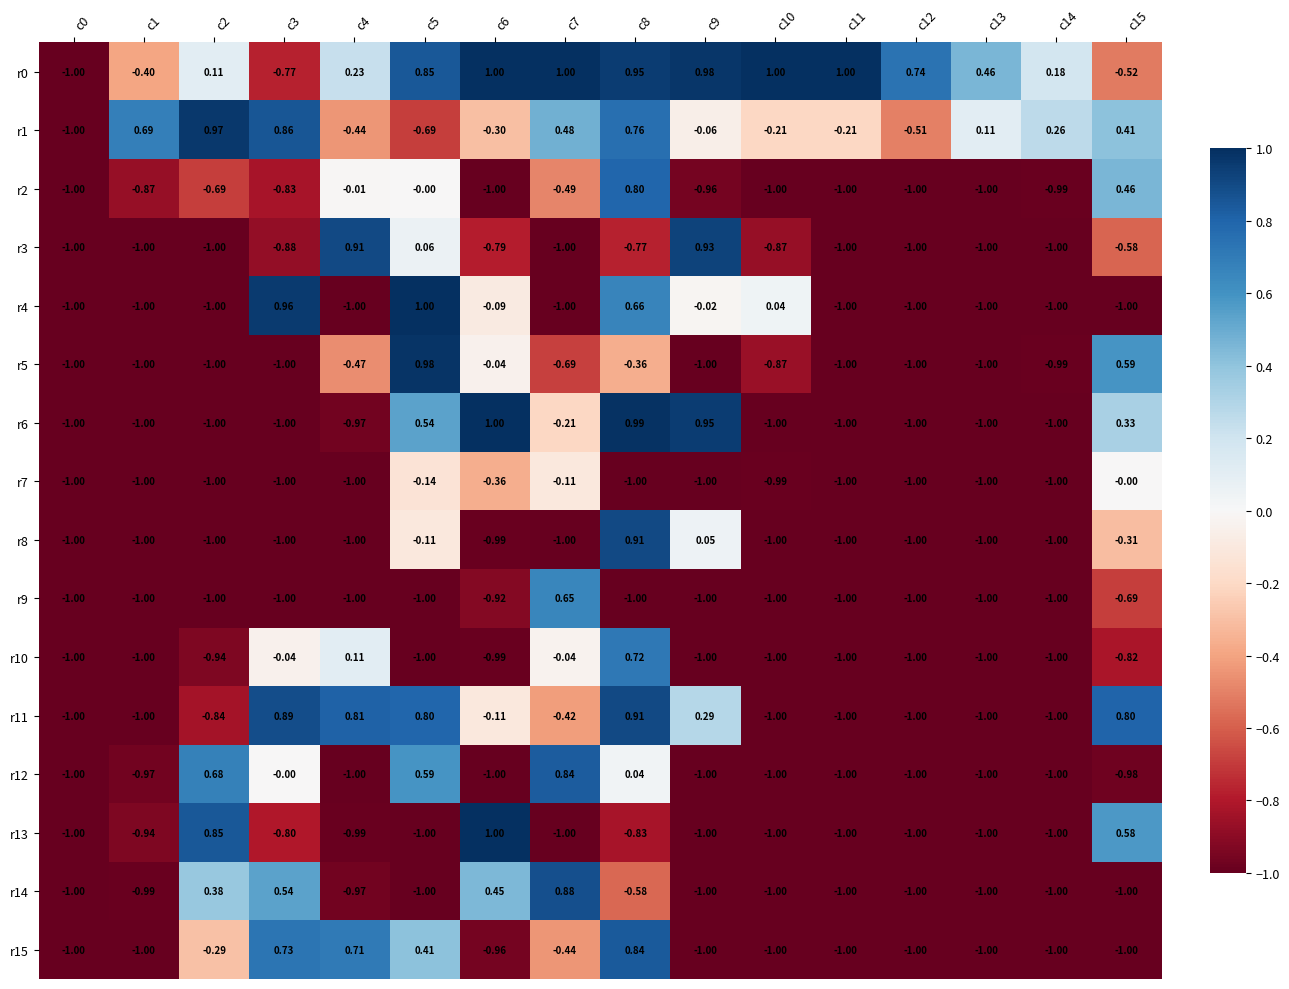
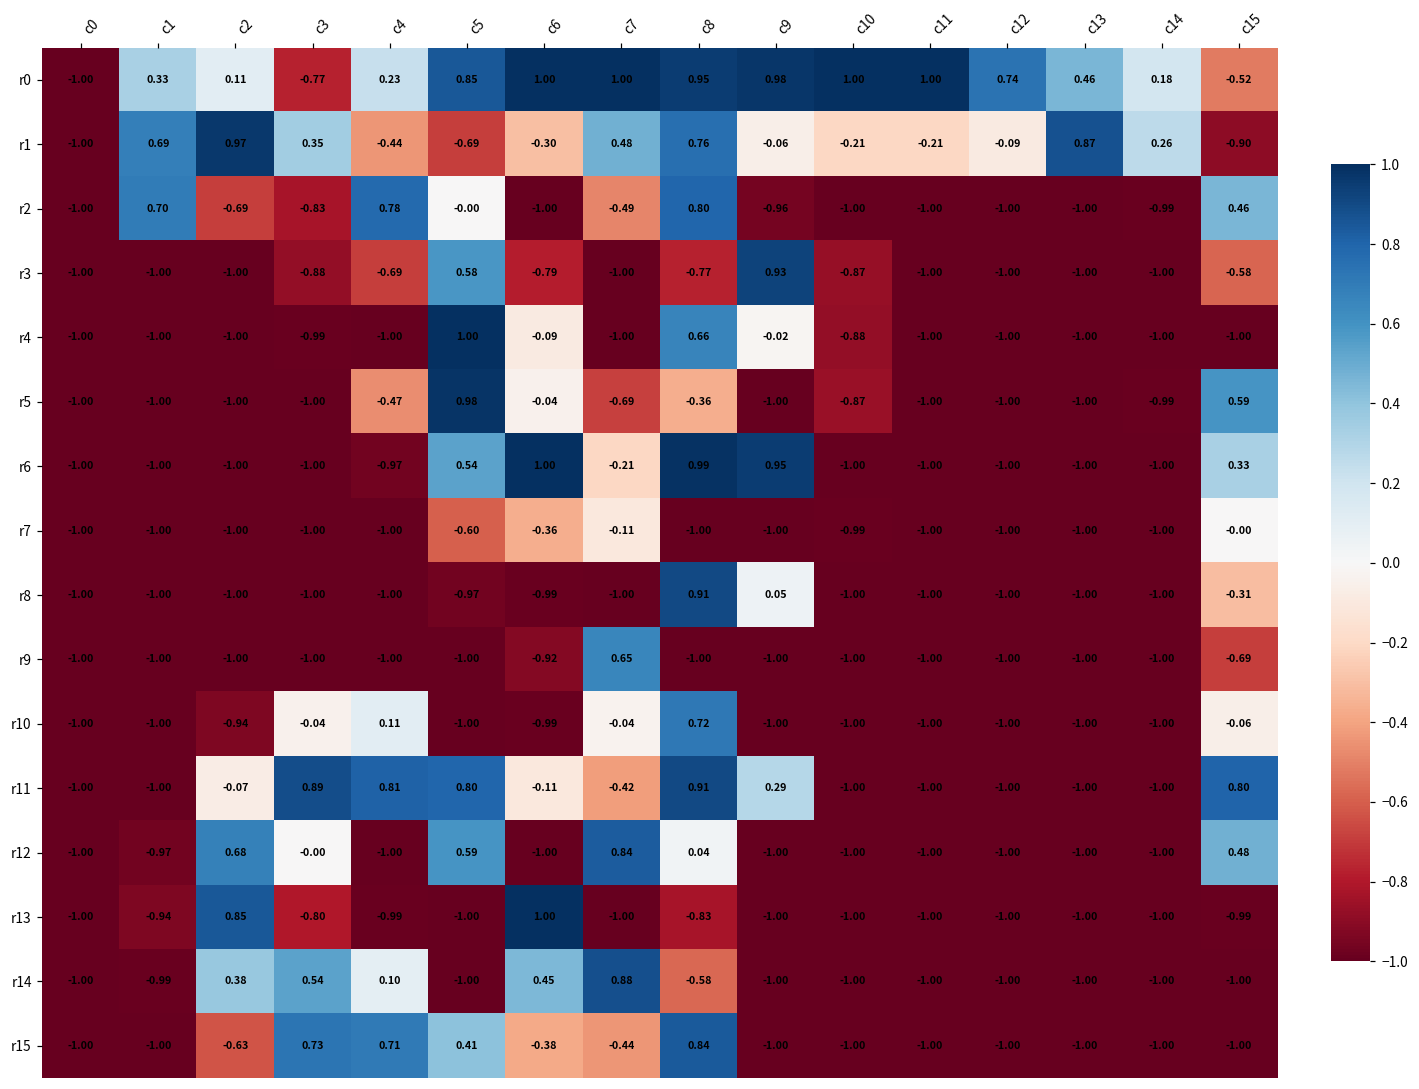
r0, c1: -0.40 -> 0.33
r1, c3: 0.86 -> 0.35
r1, c12: -0.51 -> -0.09
r1, c13: 0.11 -> 0.87
r1, c15: 0.41 -> -0.90
r2, c1: -0.87 -> 0.70
r2, c4: -0.01 -> 0.78
r3, c4: 0.91 -> -0.69
r3, c5: 0.06 -> 0.58
r4, c3: 0.96 -> -0.99
r4, c10: 0.04 -> -0.88
r7, c5: -0.14 -> -0.60
r8, c5: -0.11 -> -0.97
r10, c15: -0.82 -> -0.06
r11, c2: -0.84 -> -0.07
r12, c15: -0.98 -> 0.48
r13, c15: 0.58 -> -0.99
r14, c4: -0.97 -> 0.10
r15, c2: -0.29 -> -0.63
r15, c6: -0.96 -> -0.38
